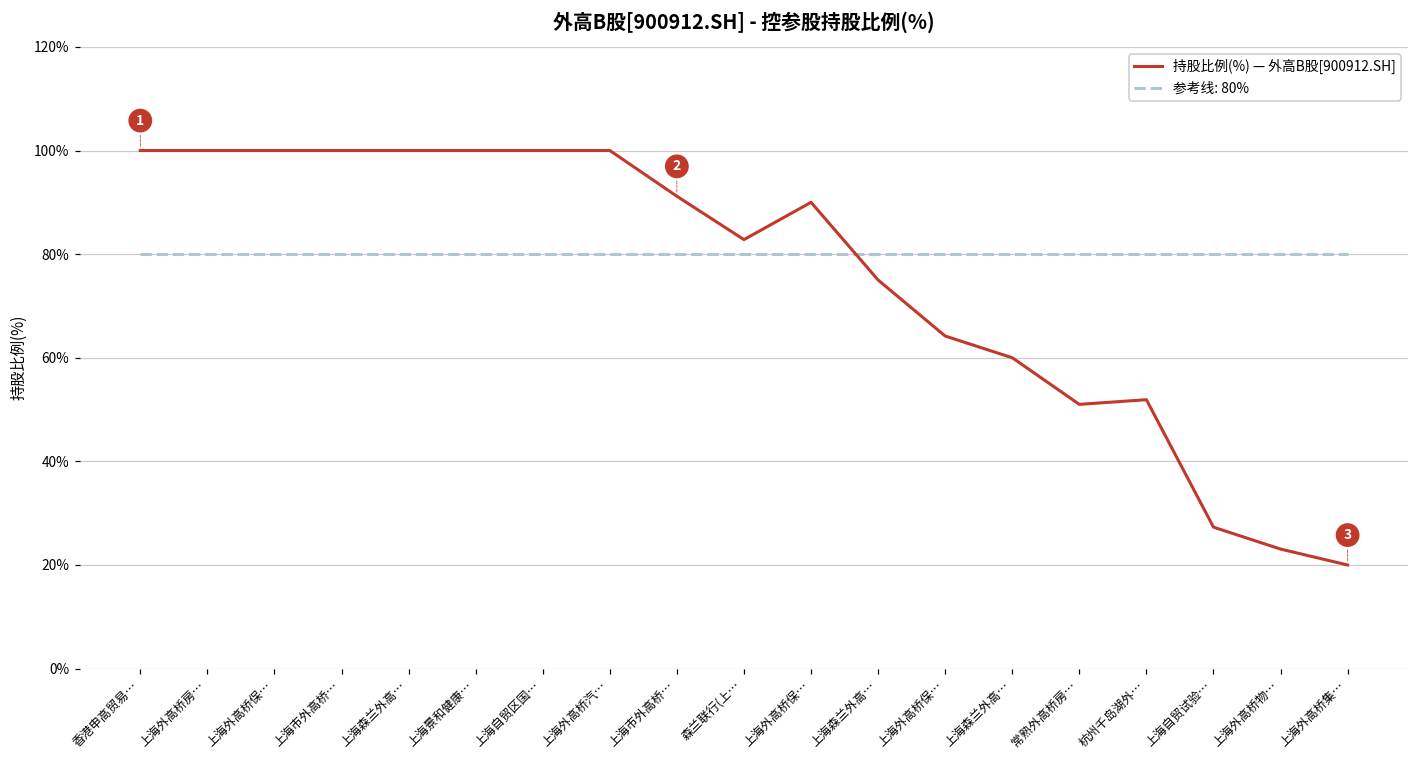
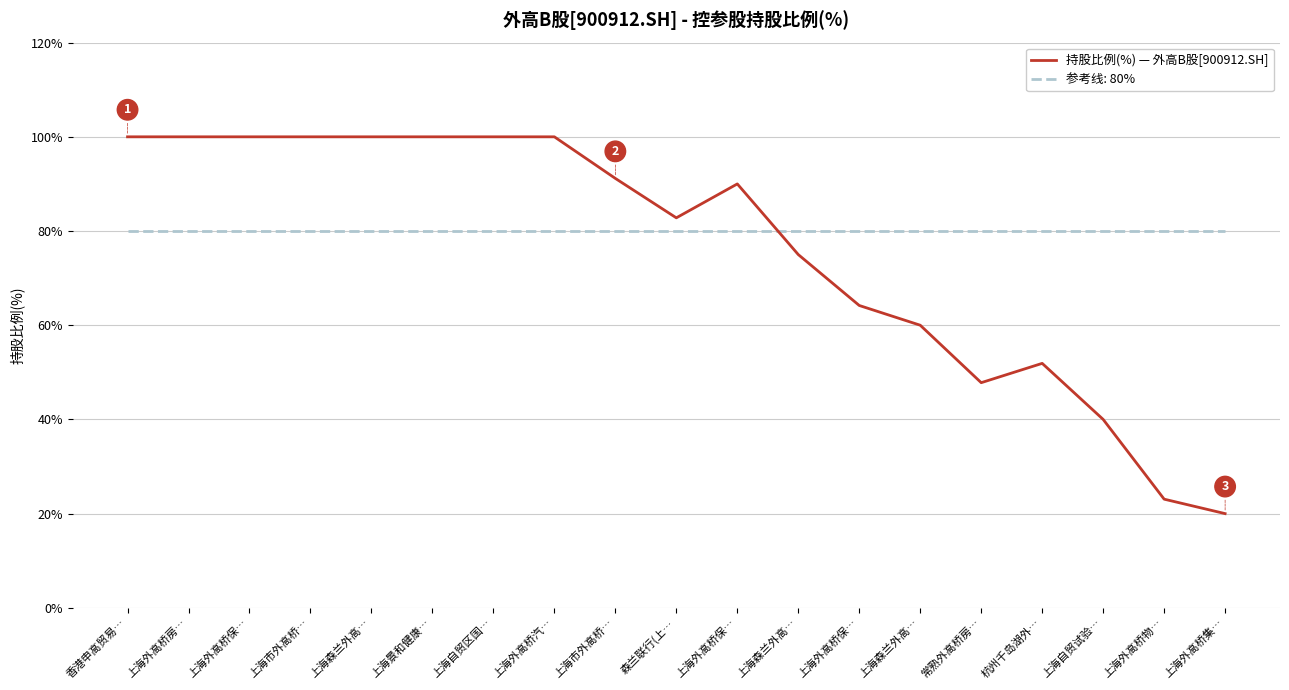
持股比例(%) — 外高B股[900912.SH], 常熟外高桥房…: 51% -> 48%
持股比例(%) — 外高B股[900912.SH], 上海自贸试验…: 27% -> 40%
